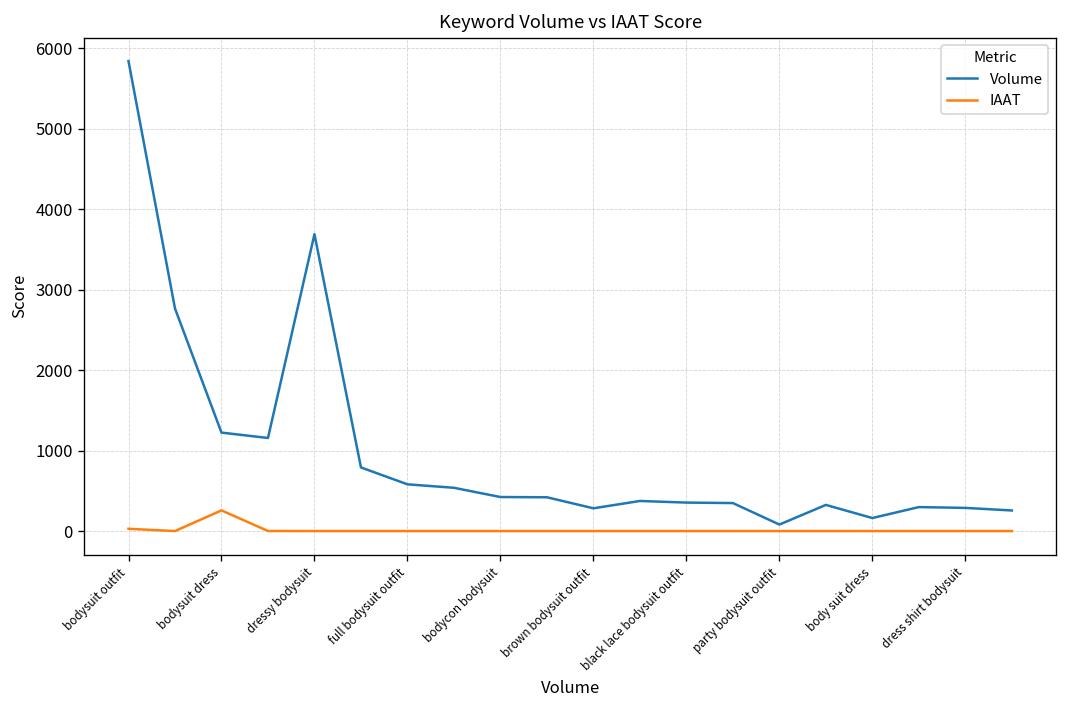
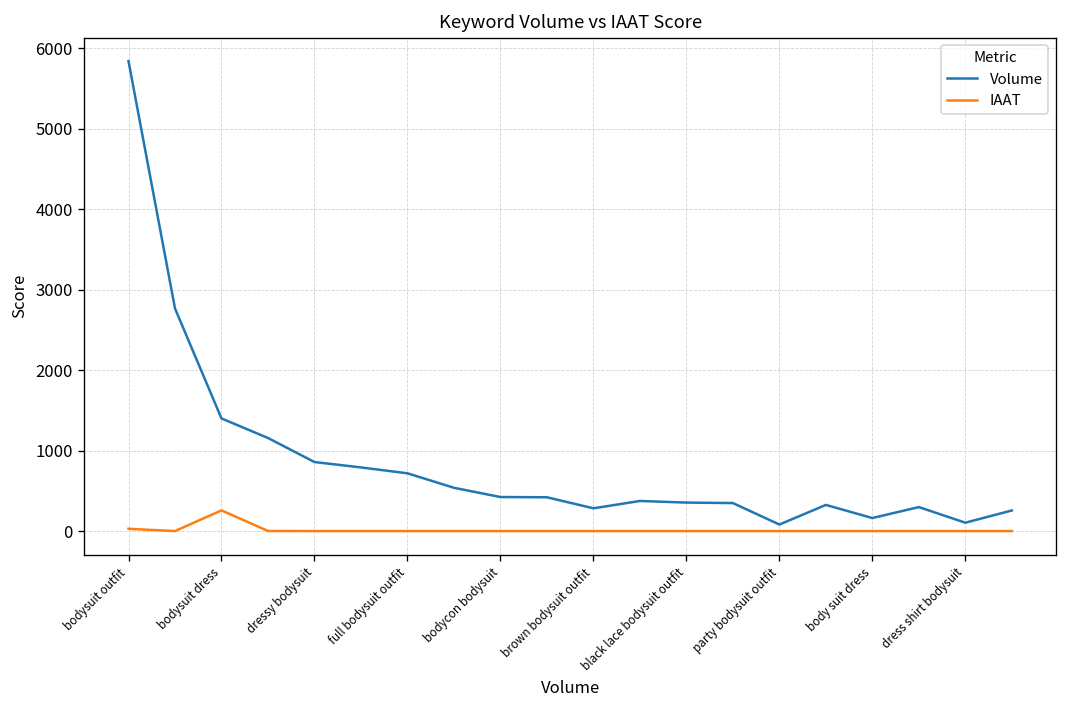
Volume, bodysuit dress: 1200 -> 1400
Volume, dressy bodysuit: 3700 -> 900
Volume, full bodysuit outfit: 600 -> 700
Volume, dress shirt bodysuit: 300 -> 100
